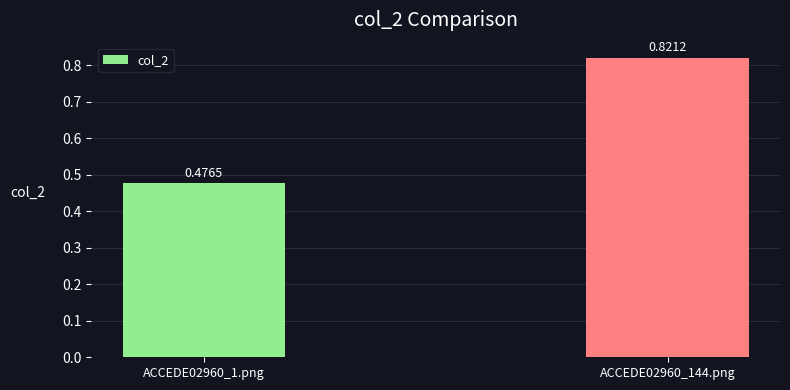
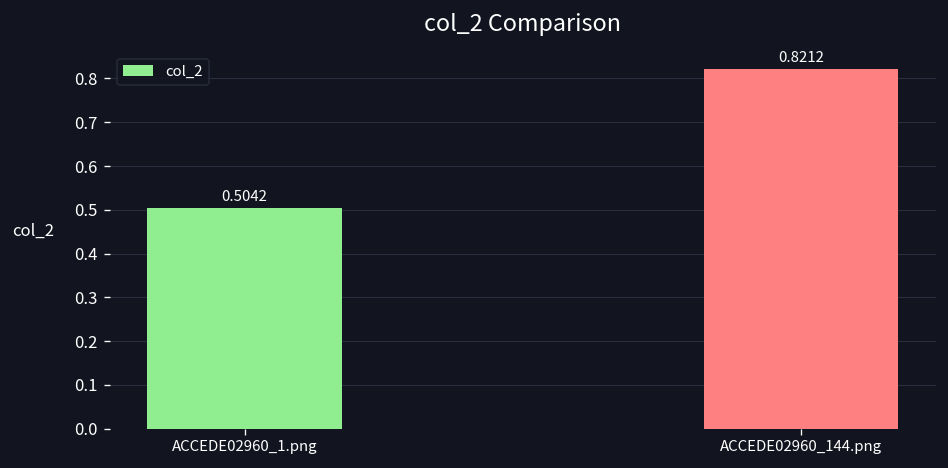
ACCEDE02960_1.png: 0.4765 -> 0.5042
